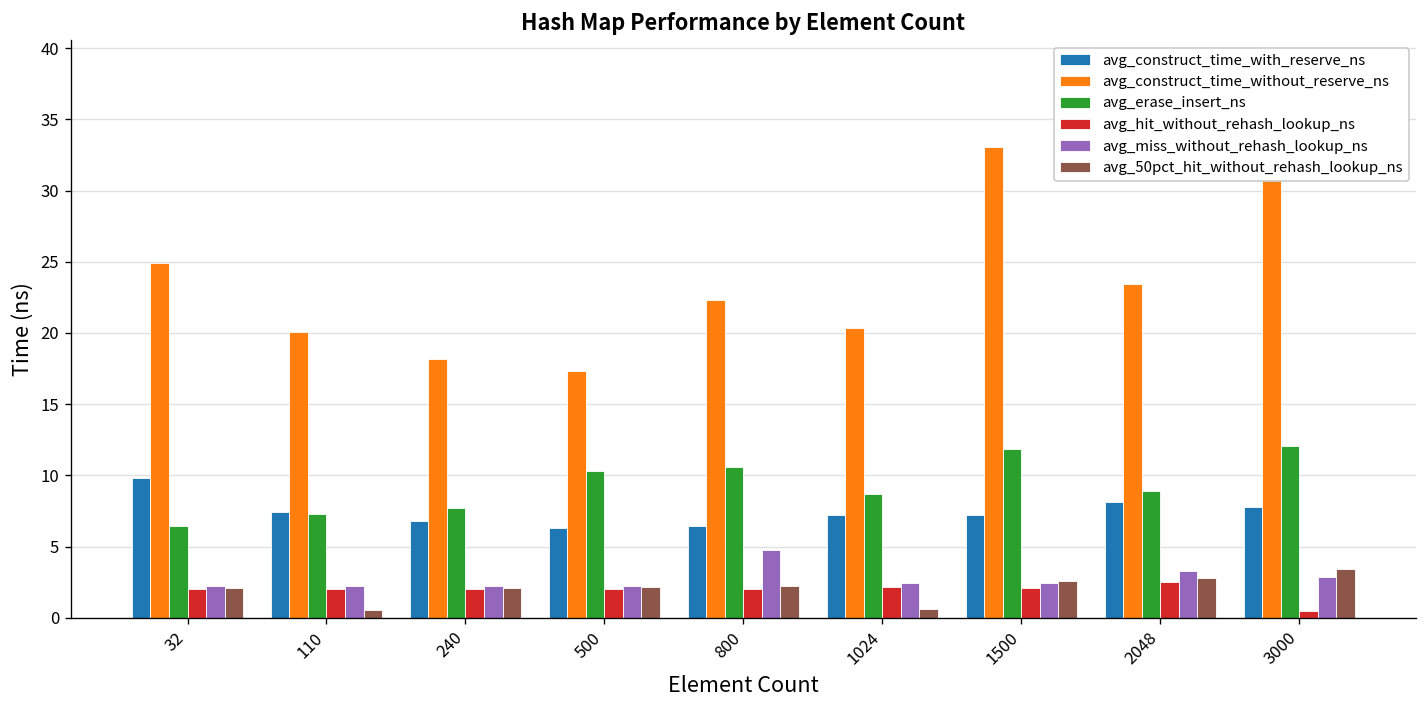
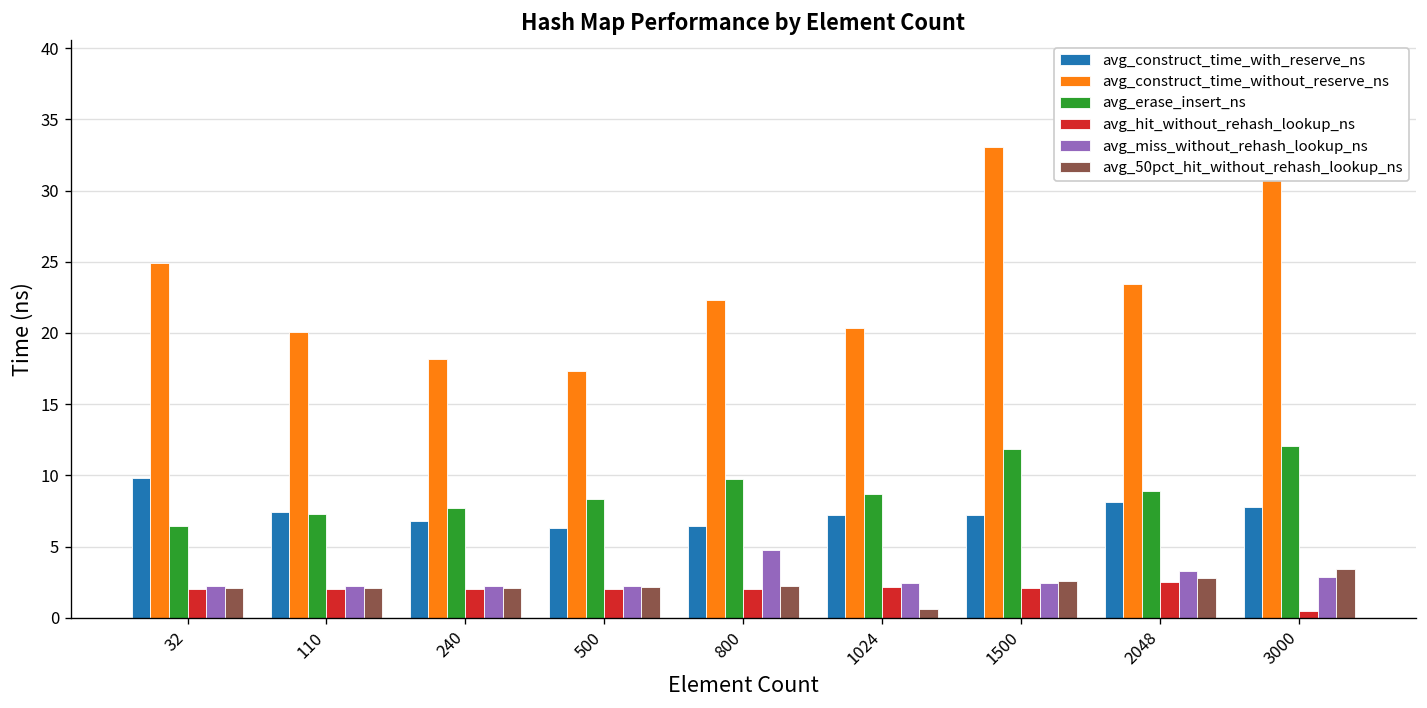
avg_50pct_hit_without_rehash_lookup_ns, 110: 0.6 -> 2.1
avg_erase_insert_ns, 500: 10.3 -> 8.4
avg_erase_insert_ns, 800: 10.6 -> 9.8
